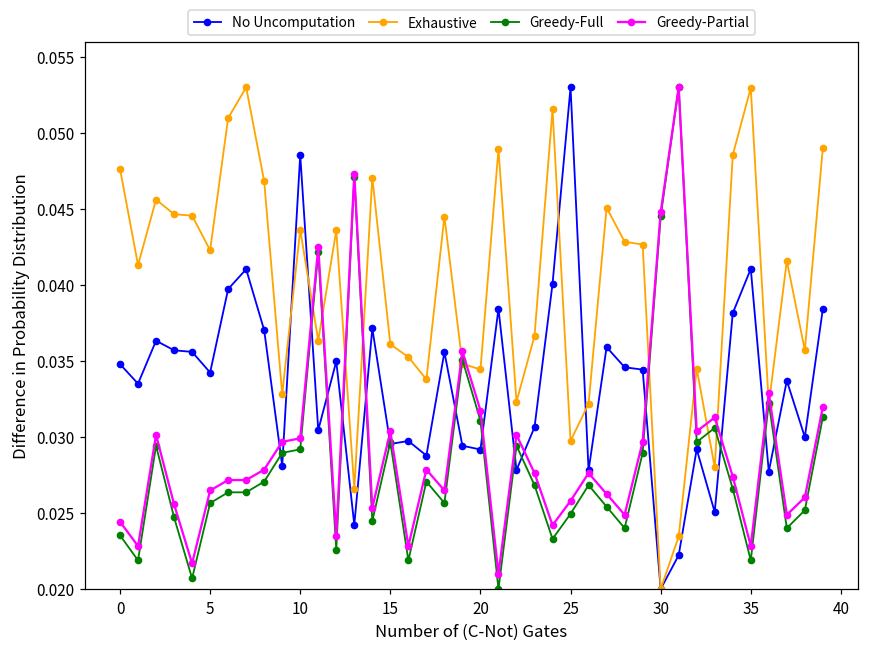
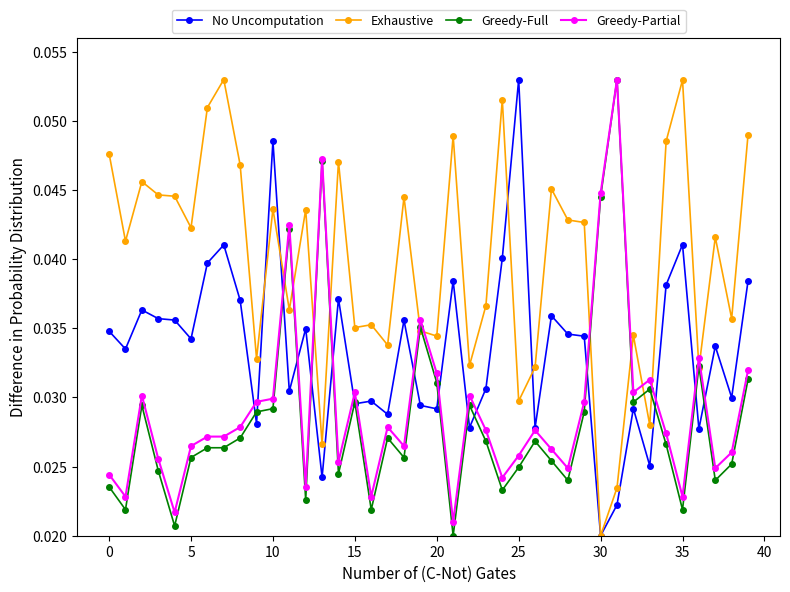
Exhaustive, 15: 0.0361 -> 0.0351
